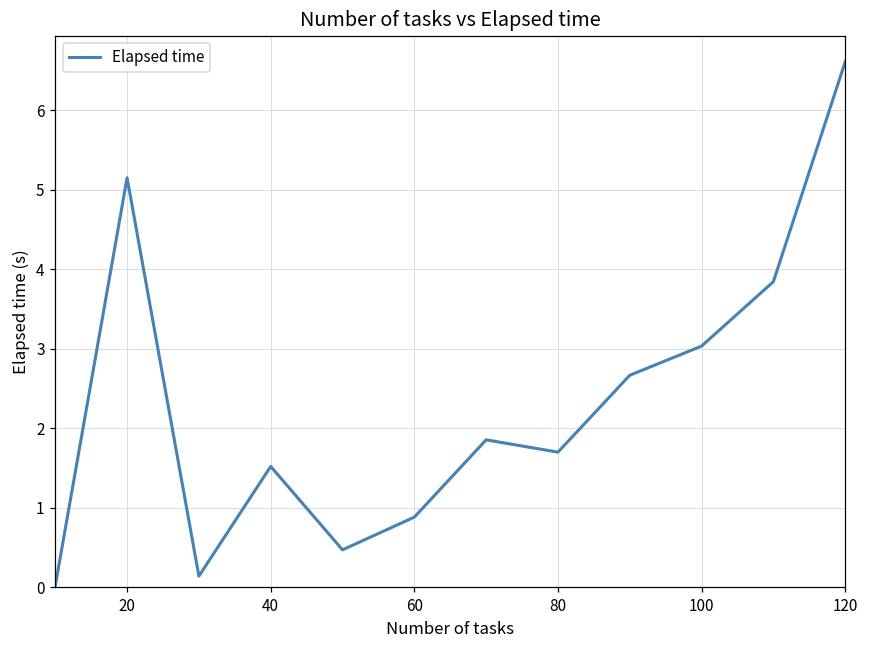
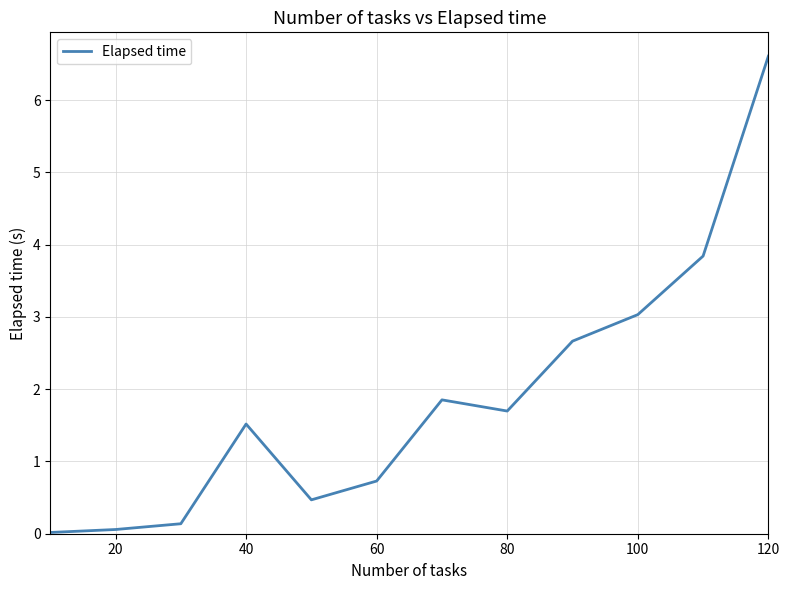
20: 5.1 -> 0.1
60: 0.9 -> 0.7
